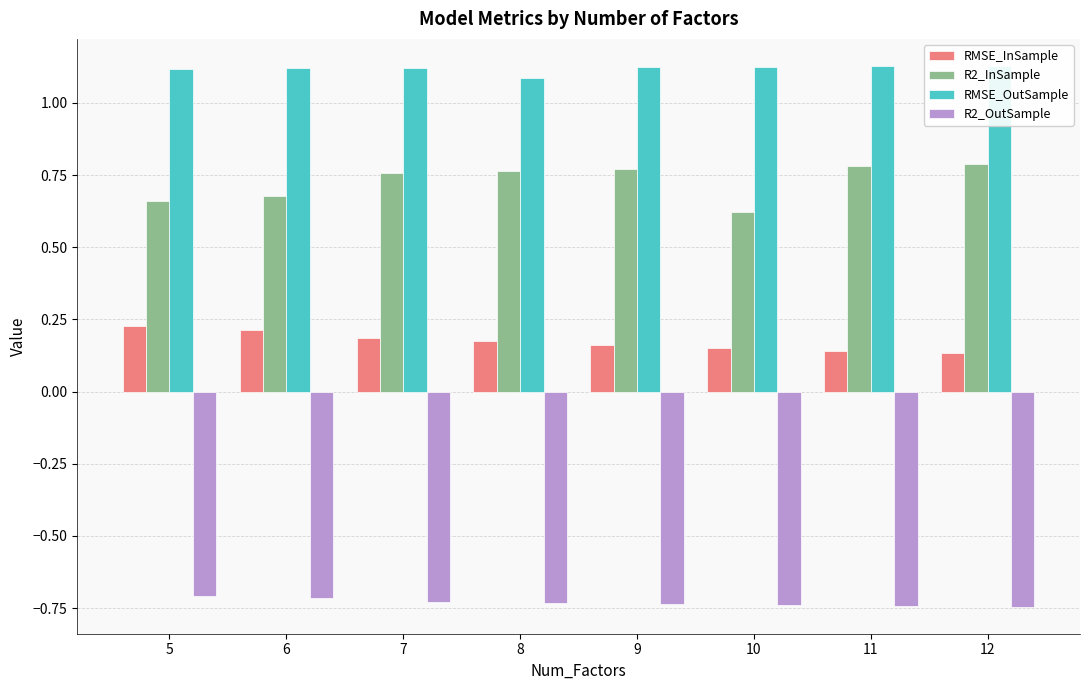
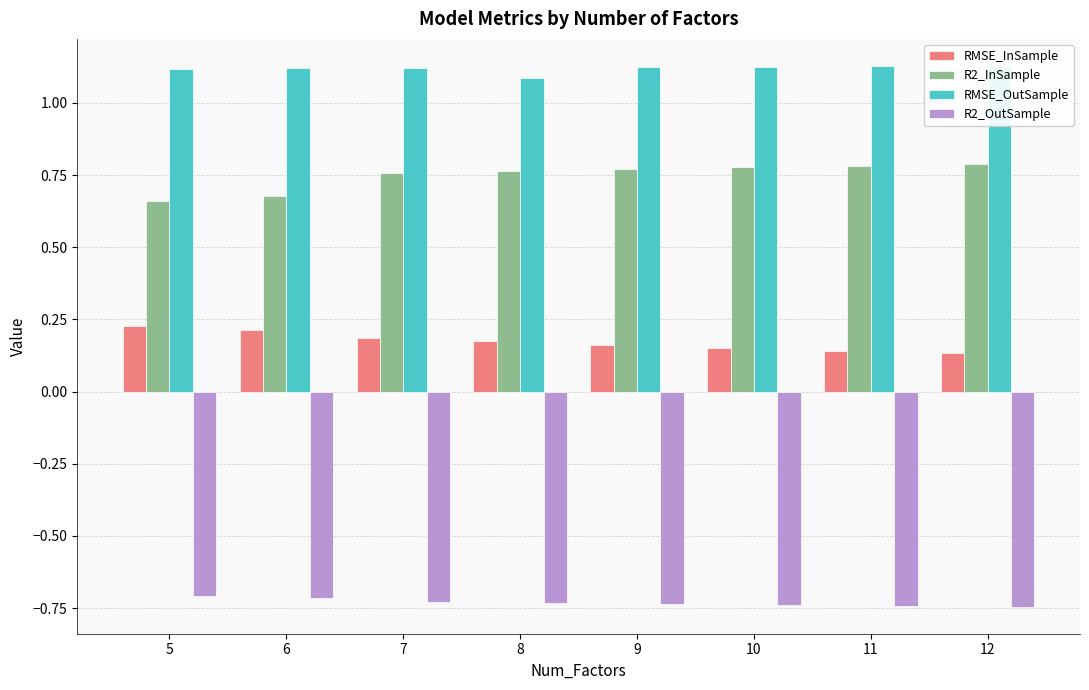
R2_InSample, 10: 0.62 -> 0.78
